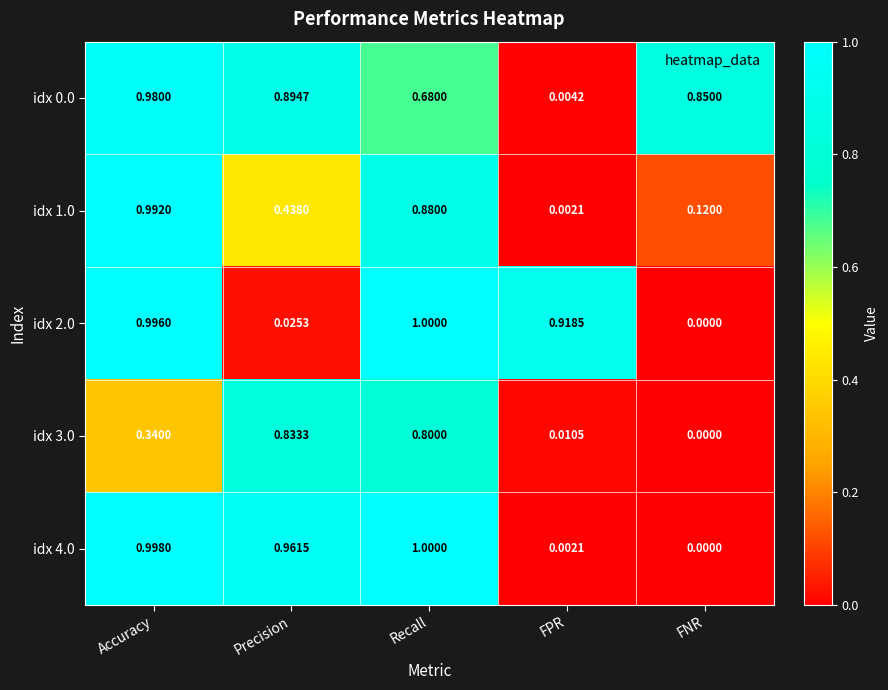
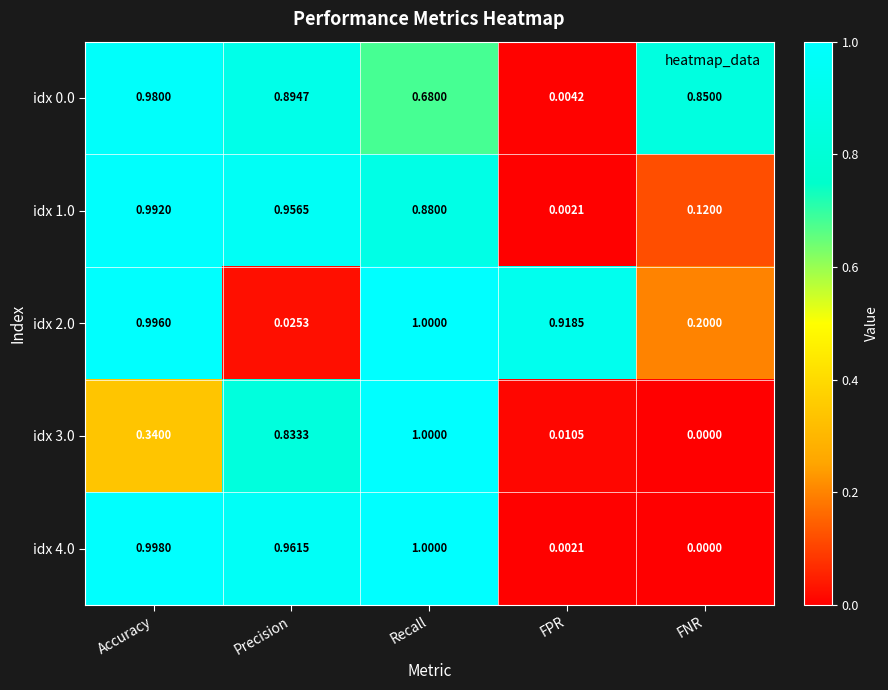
idx 1.0, Precision: 0.4380 -> 0.9565
idx 2.0, FNR: 0.0000 -> 0.2000
idx 3.0, Recall: 0.8000 -> 1.0000
